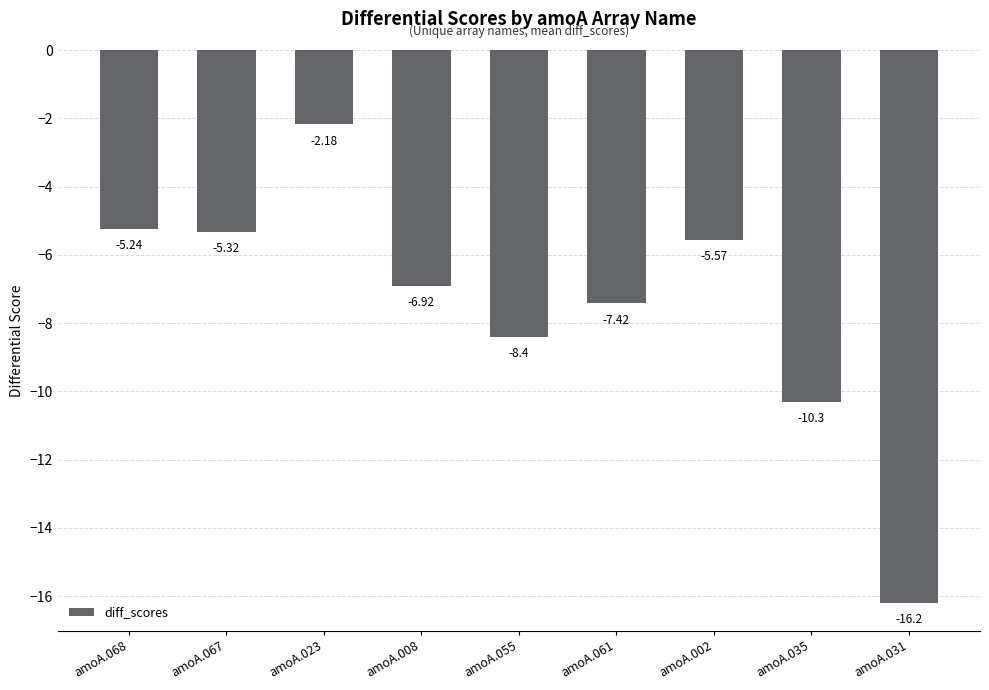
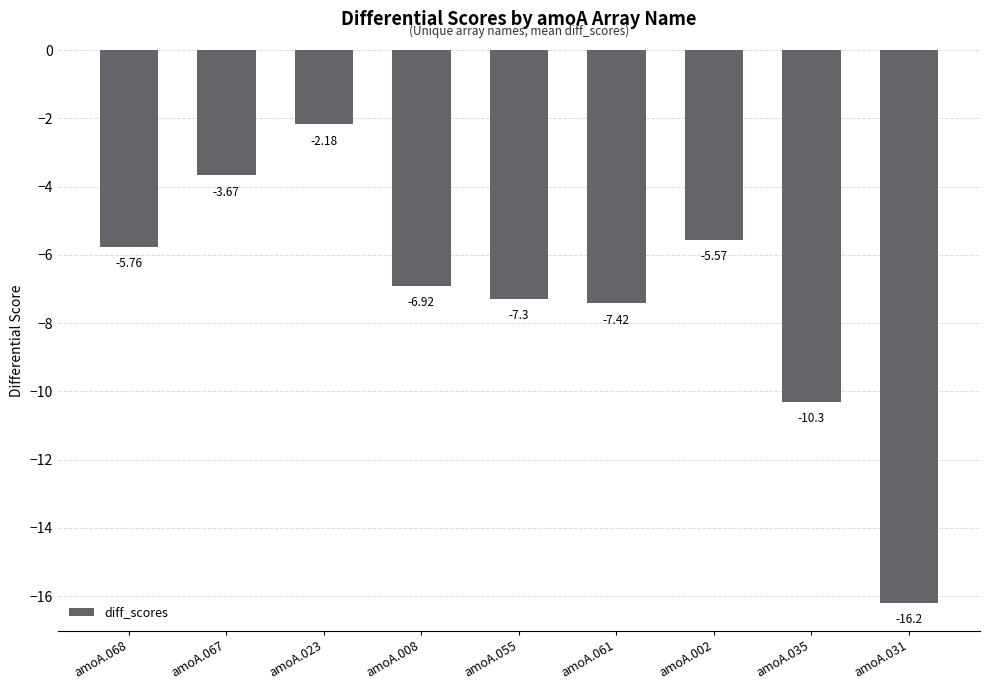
amoA.068: -5.24 -> -5.76
amoA.067: -5.32 -> -3.67
amoA.055: -8.4 -> -7.3
